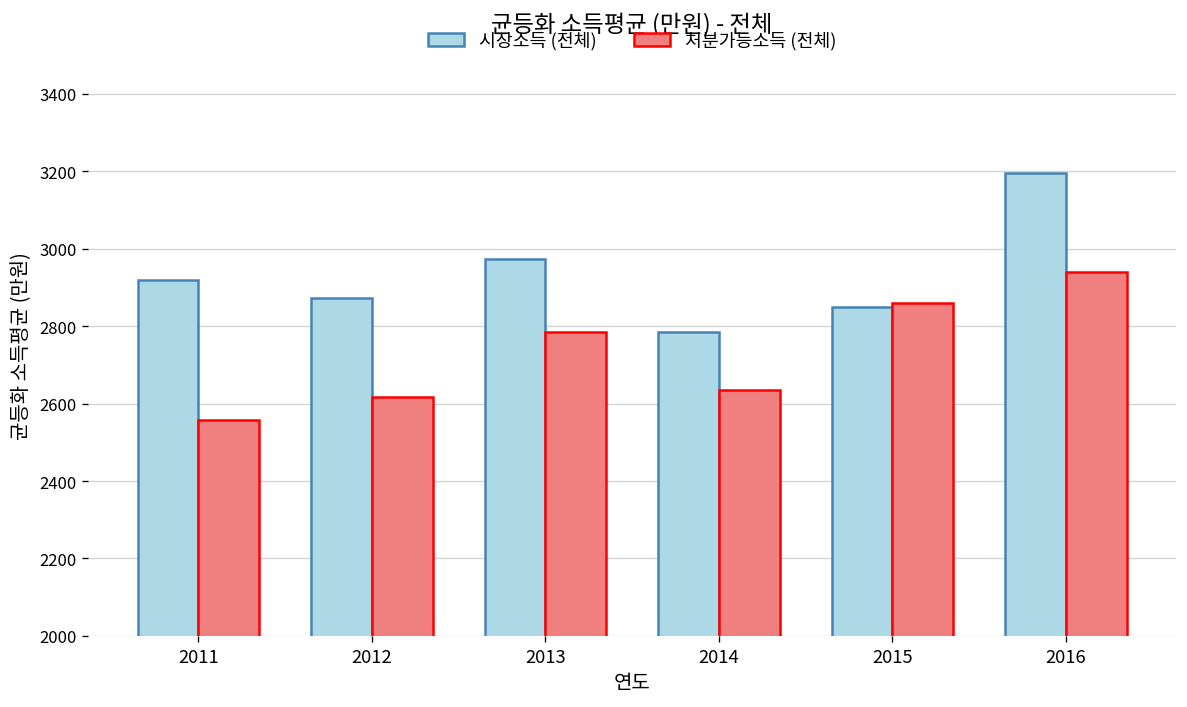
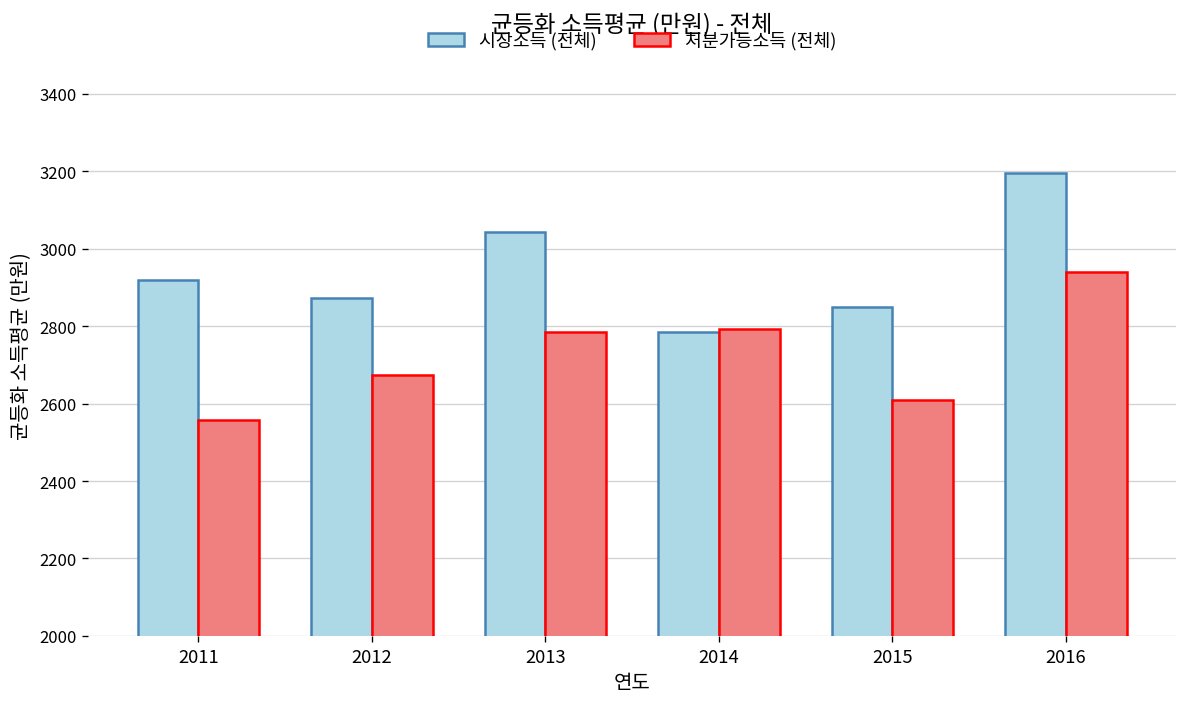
처분가능소득 (전체), 2012: 2620 -> 2680
시장소득 (전체), 2013: 2970 -> 3040
처분가능소득 (전체), 2014: 2640 -> 2790
처분가능소득 (전체), 2015: 2860 -> 2610
